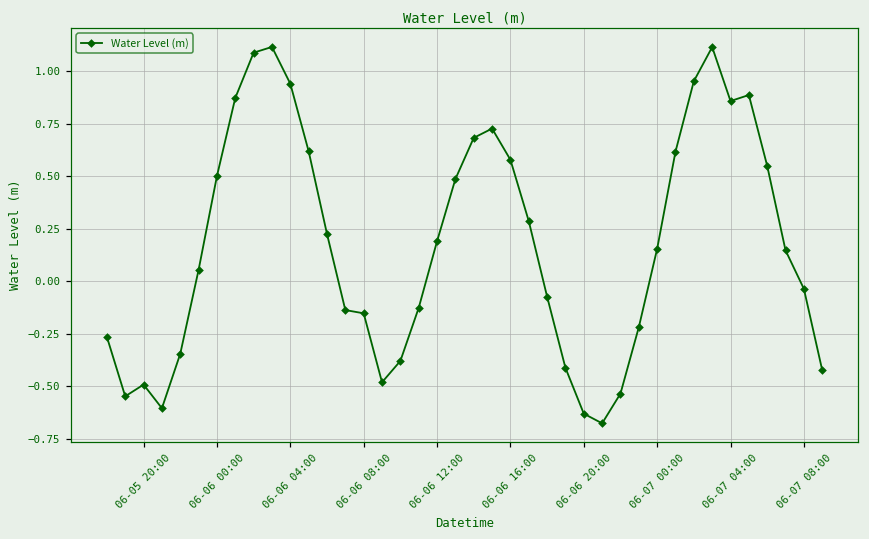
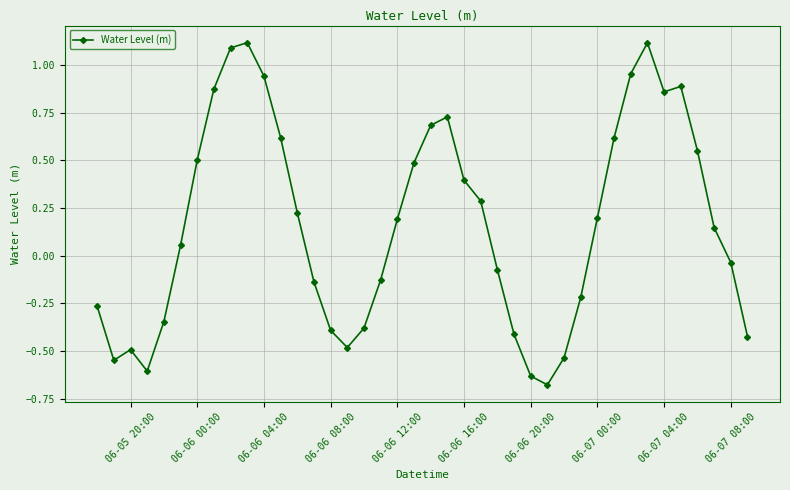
06-06 08:00: -0.15 -> -0.39
06-06 16:00: 0.58 -> 0.40
06-07 00:00: 0.15 -> 0.20
